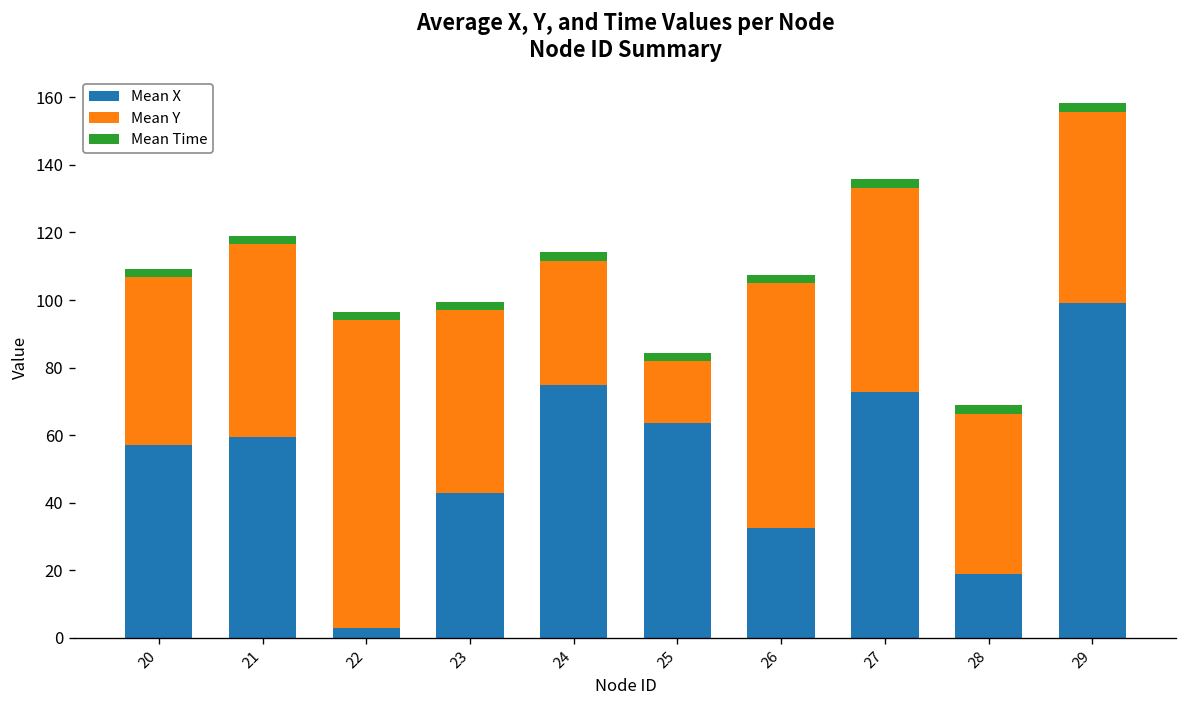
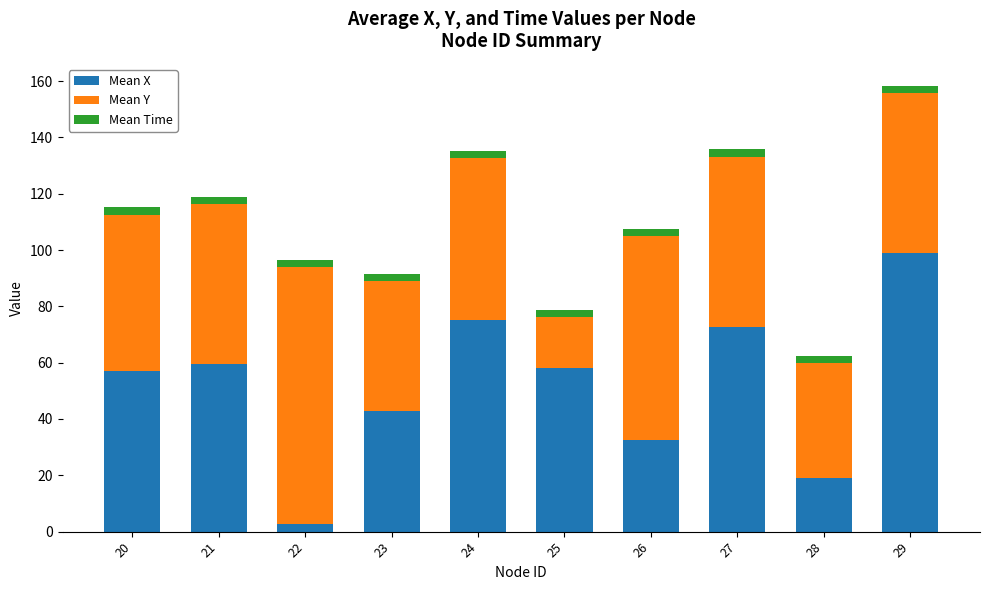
Mean Y, 20: 50 -> 56
Mean Y, 23: 54 -> 46
Mean Y, 24: 37 -> 58
Mean X, 25: 64 -> 58
Mean Y, 28: 47 -> 41
